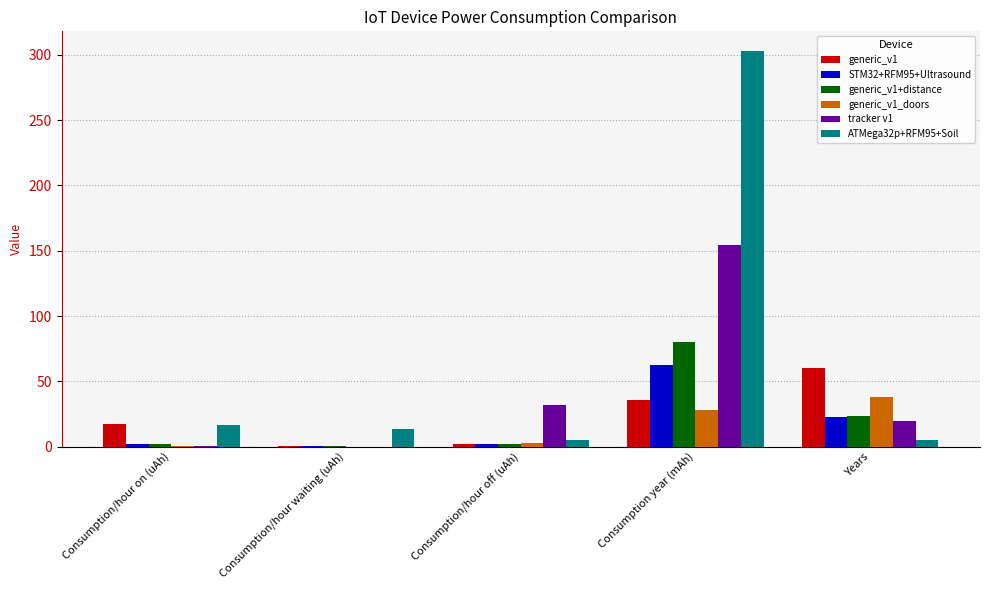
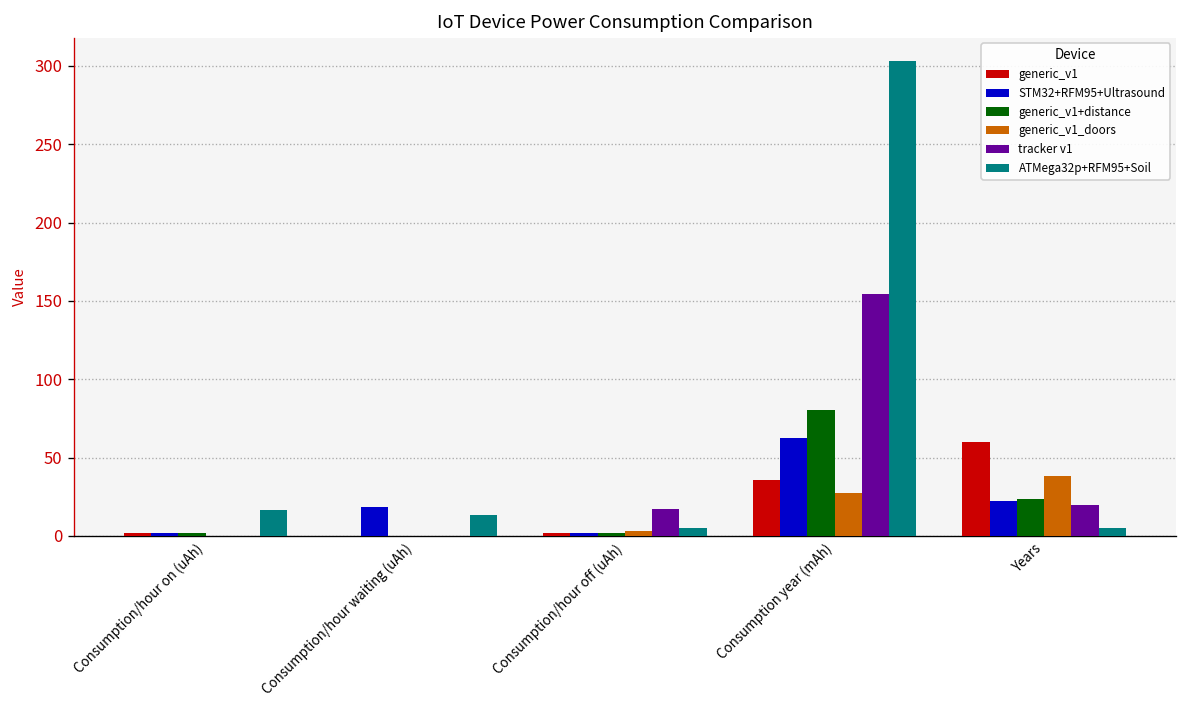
generic_v1, Consumption/hour on (uAh): 17 -> 2
STM32+RFM95+Ultrasound, Consumption/hour waiting (uAh): 0 -> 18
tracker v1, Consumption/hour off (uAh): 32 -> 17
